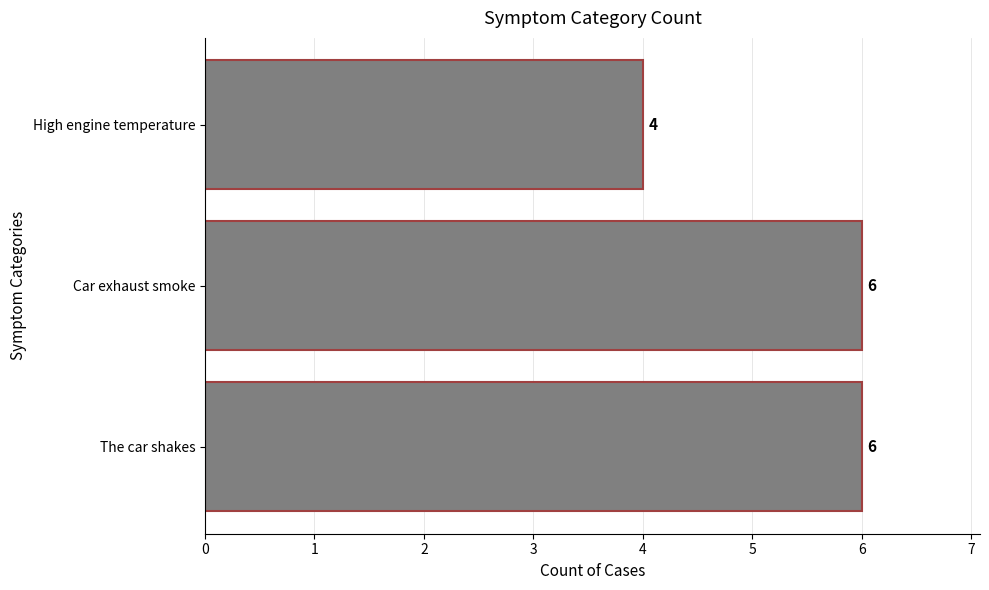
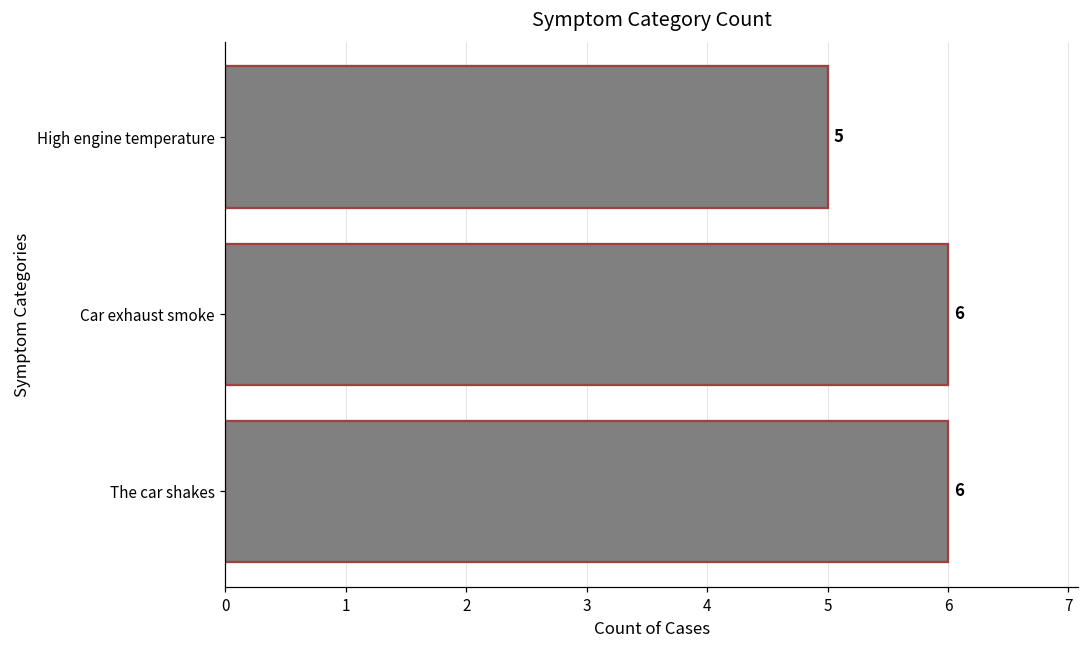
High engine temperature: 4 -> 5
